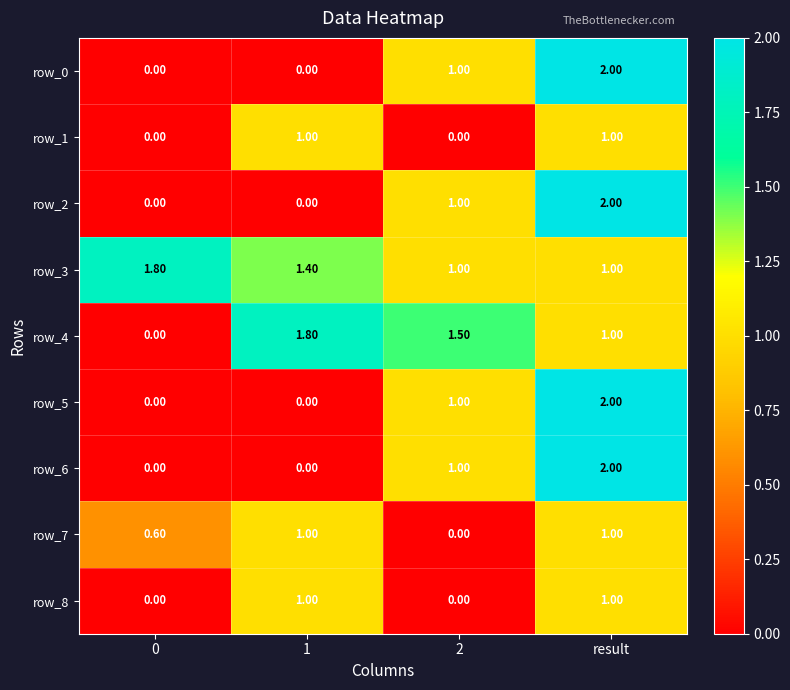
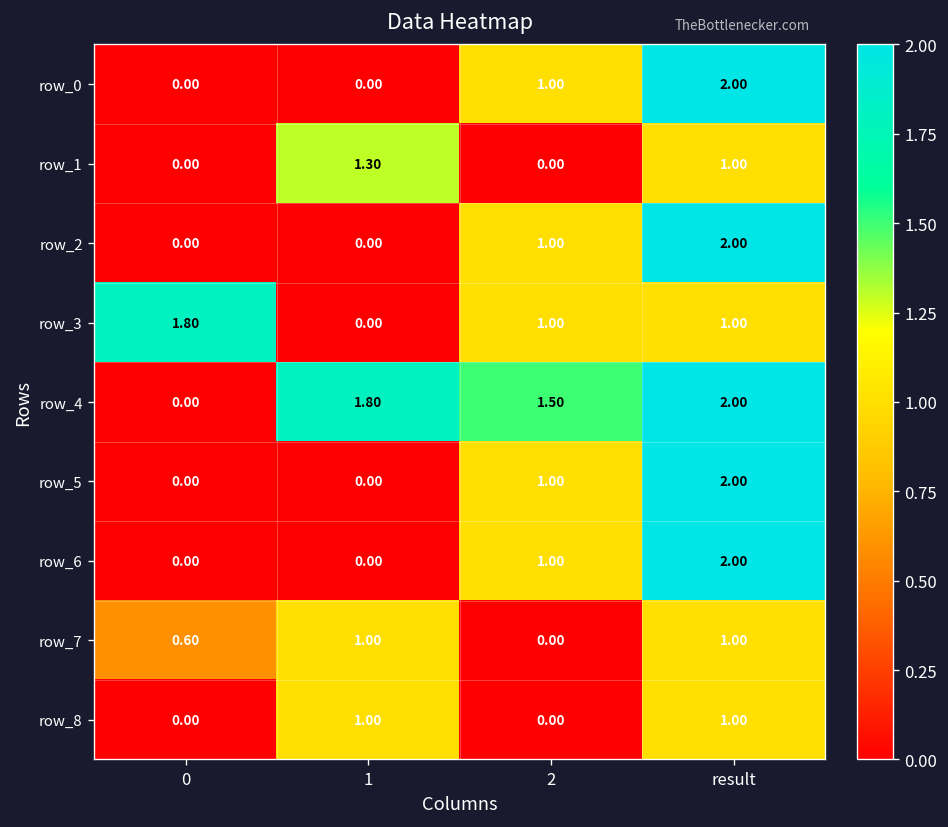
row_1, 1: 1.00 -> 1.30
row_3, 1: 1.40 -> 0.00
row_4, result: 1.00 -> 2.00
